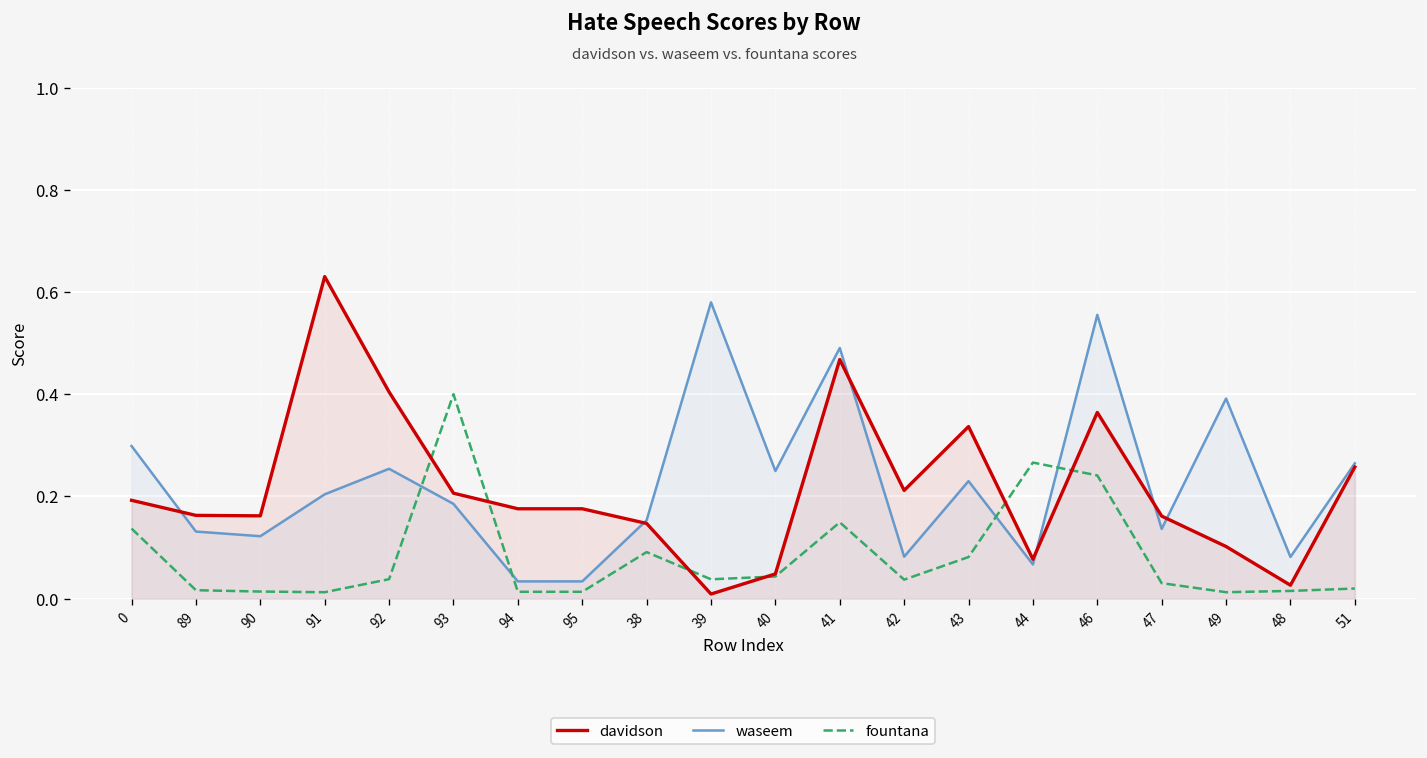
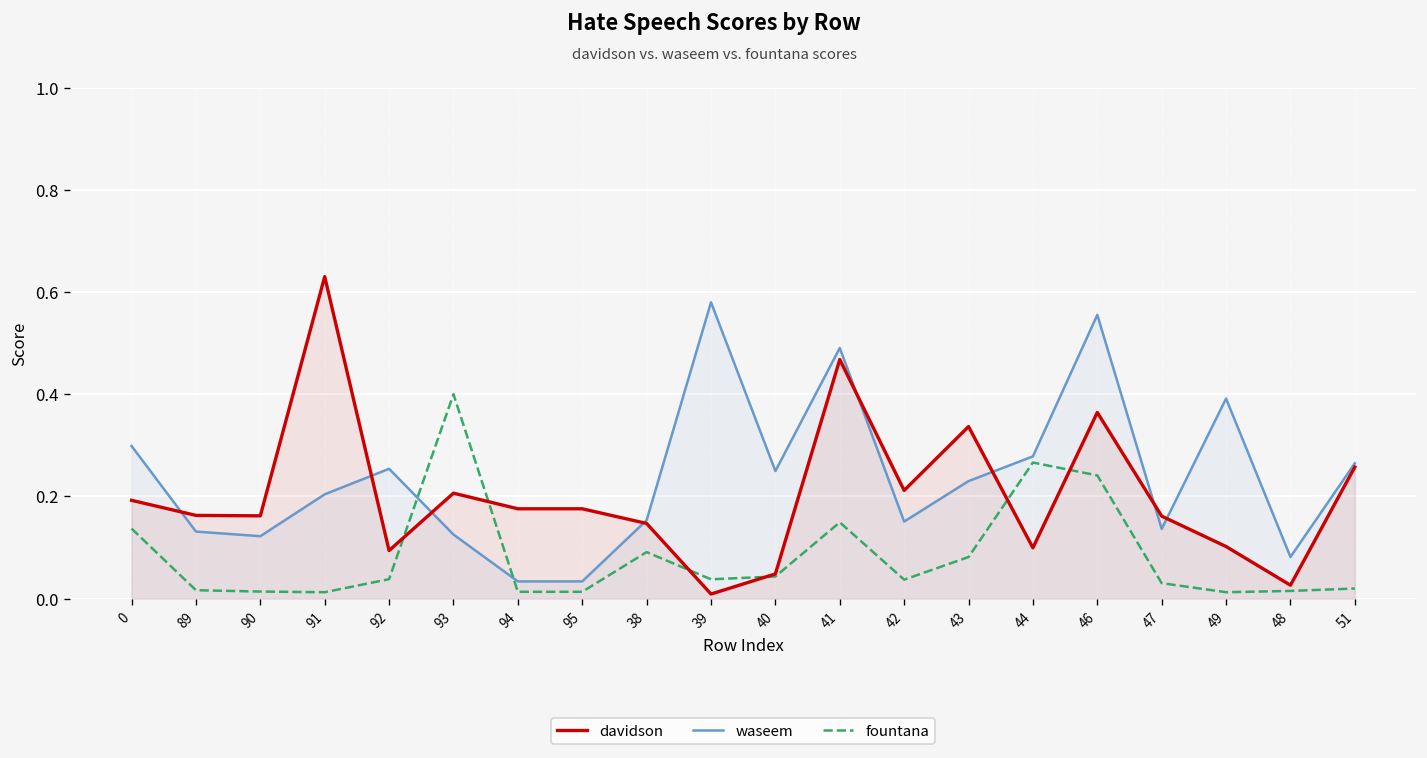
davidson, 92: 0.40 -> 0.09
waseem, 93: 0.19 -> 0.13
waseem, 42: 0.08 -> 0.15
davidson, 44: 0.08 -> 0.10
waseem, 44: 0.07 -> 0.28
